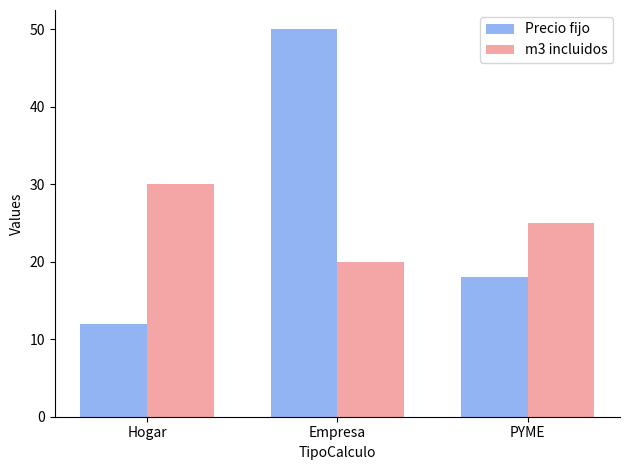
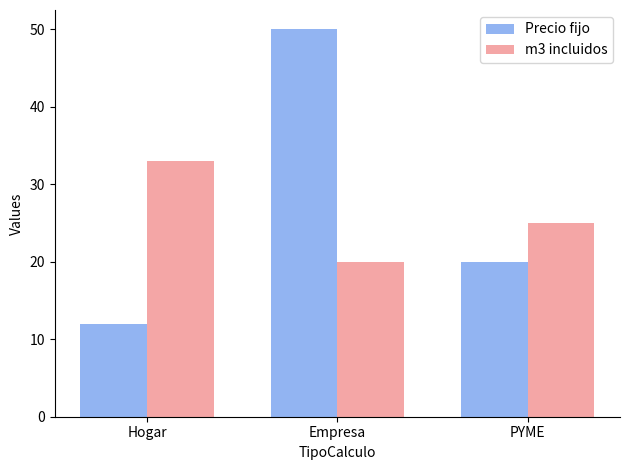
m3 incluidos, Hogar: 30 -> 33
Precio fijo, PYME: 18 -> 20
